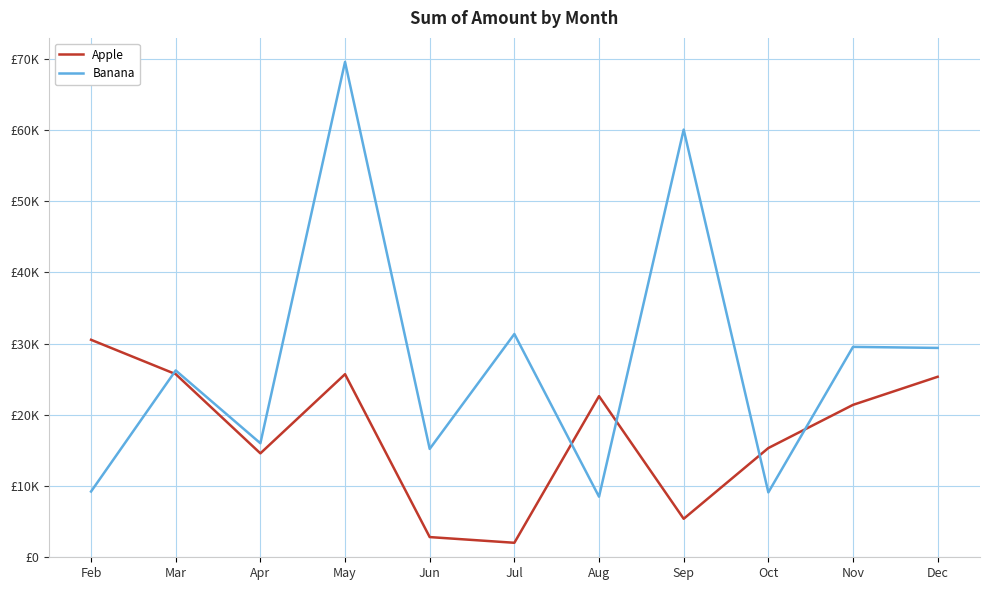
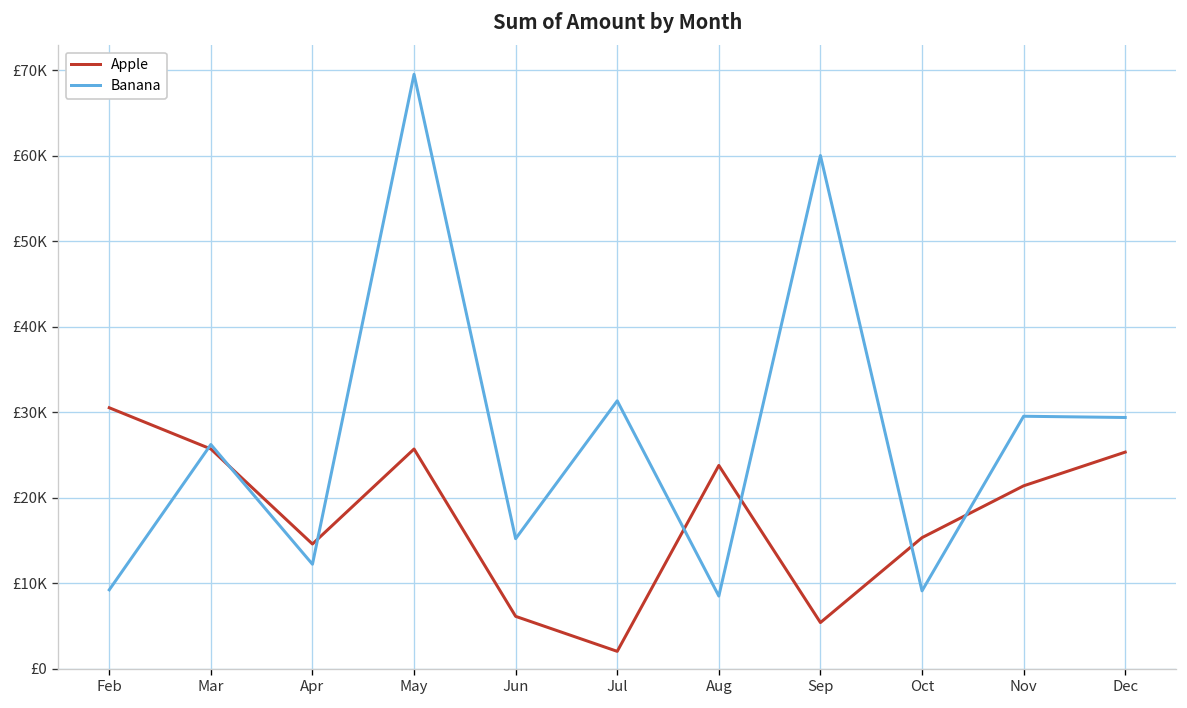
Banana, Apr: £16000 -> £12000
Apple, Jun: £3000 -> £6000
Apple, Aug: £23000 -> £24000
